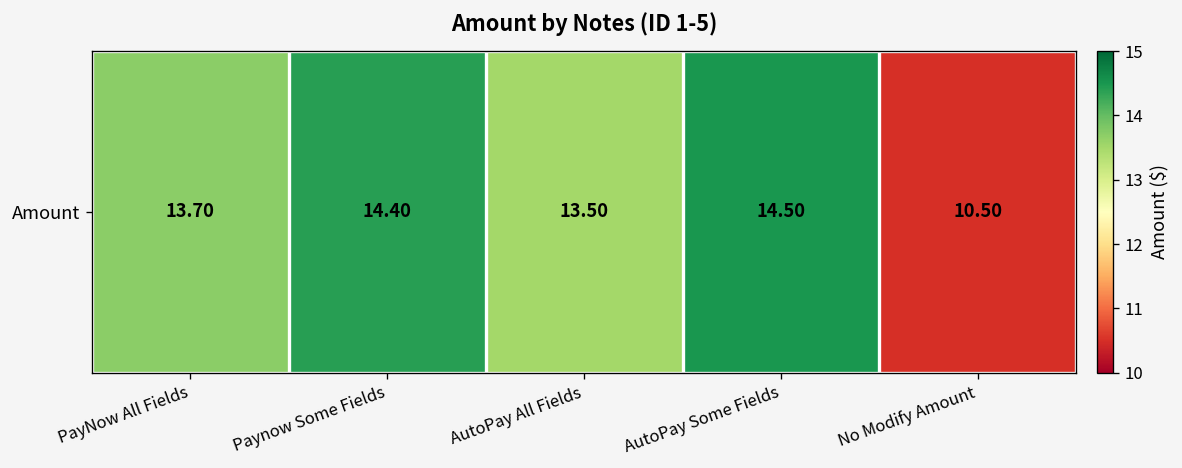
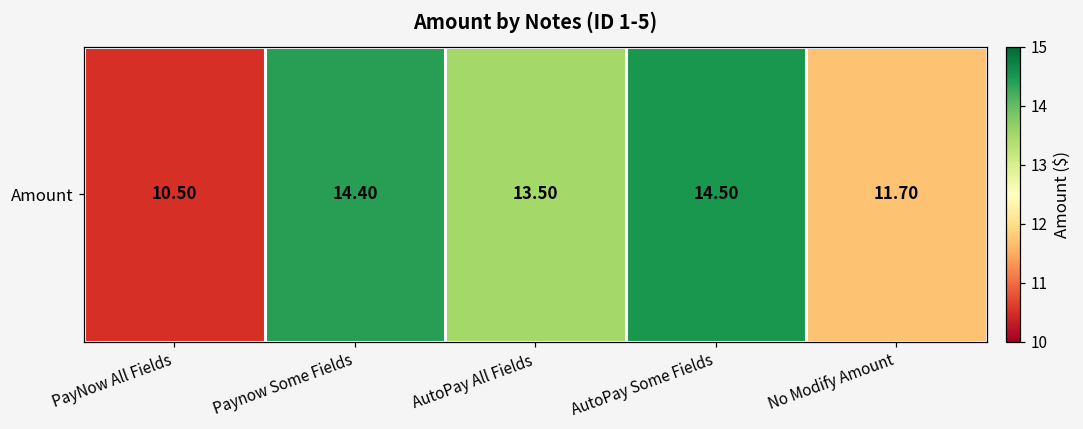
Amount, PayNow All Fields: 13.70 -> 10.50
Amount, No Modify Amount: 10.50 -> 11.70
